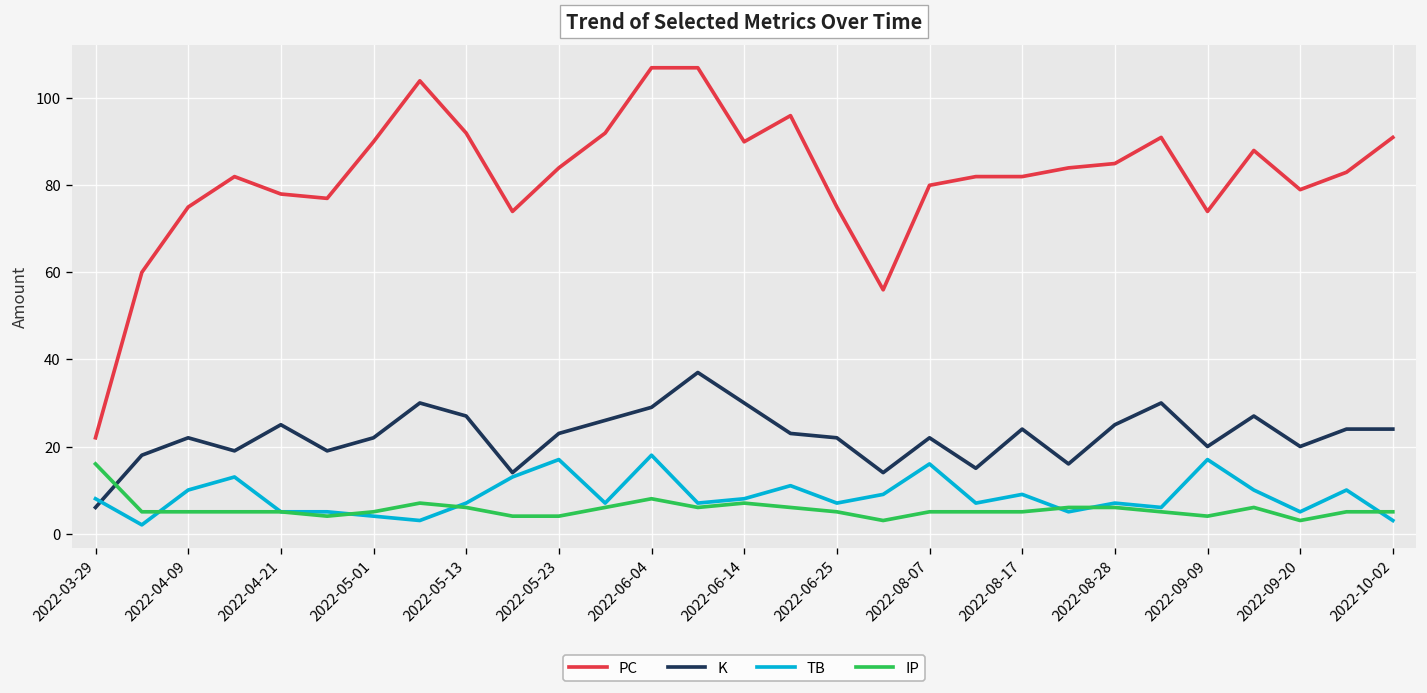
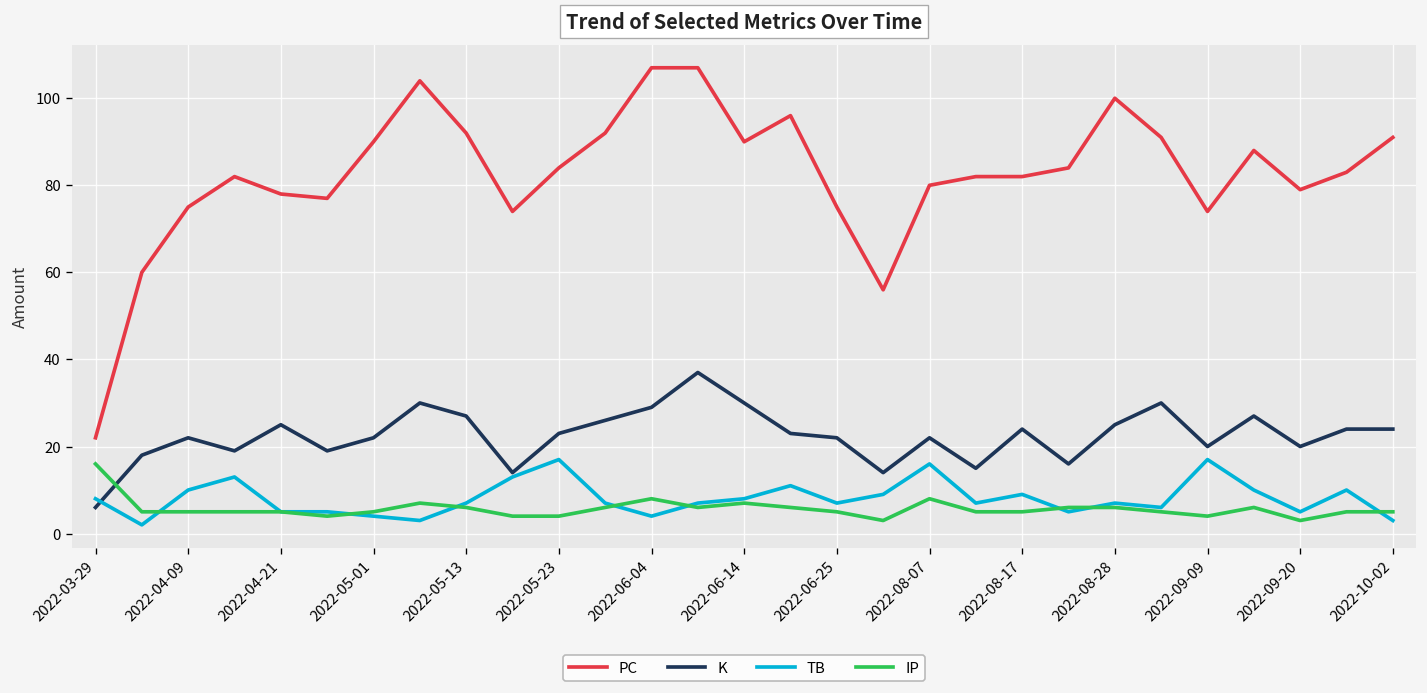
TB, 2022-06-04: 18 -> 4
IP, 2022-08-07: 5 -> 8
PC, 2022-08-28: 85 -> 100
